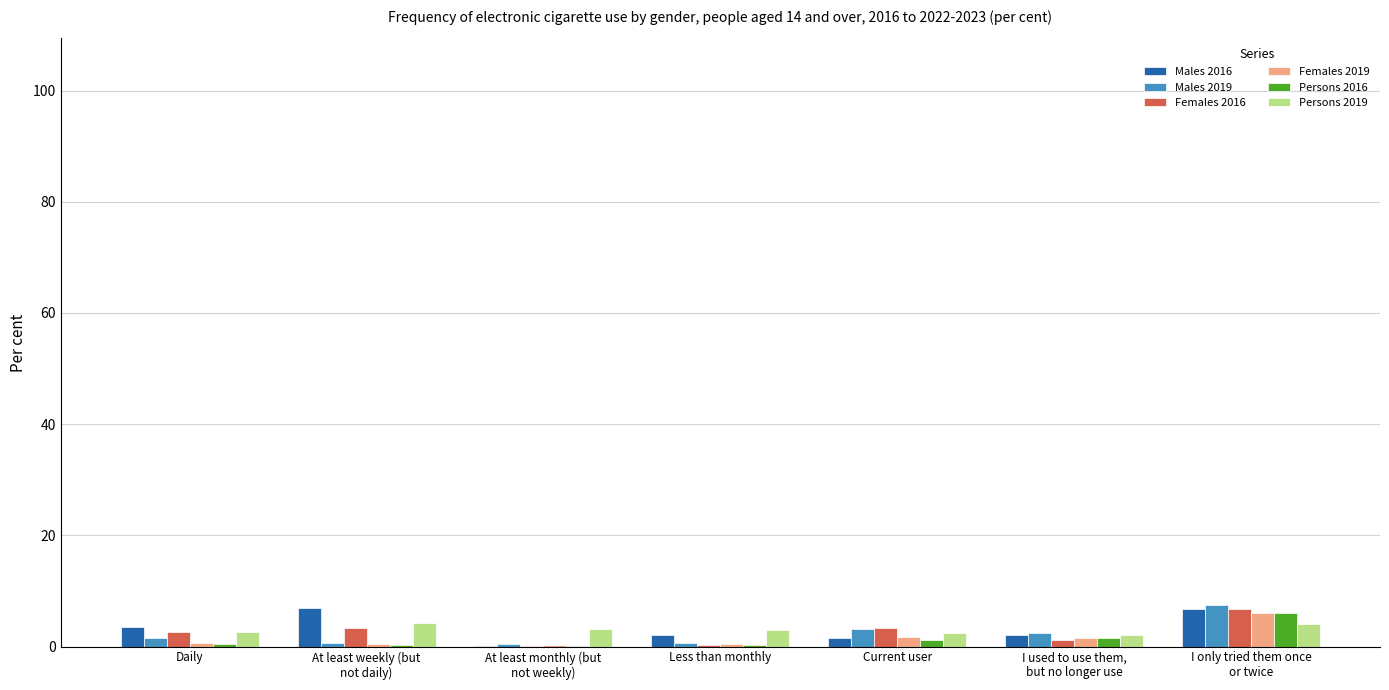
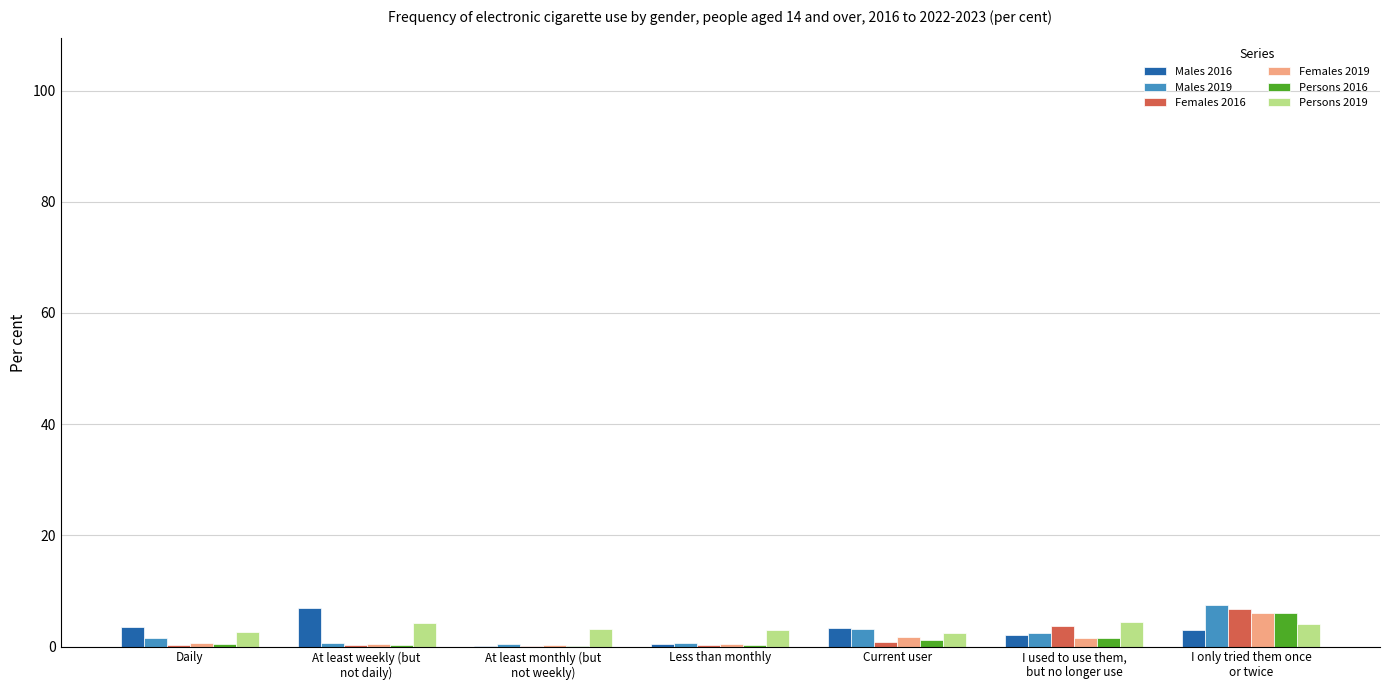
Females 2016, Daily: 3 -> 0
Females 2016, At least weekly (but not daily): 3 -> 0
Males 2016, Less than monthly: 2 -> 0
Males 2016, Current user: 2 -> 3
Females 2016, Current user: 3 -> 1
Females 2016, I used to use them, but no longer use: 1 -> 4
Persons 2019, I used to use them, but no longer use: 2 -> 4
Males 2016, I only tried them once or twice: 7 -> 3
